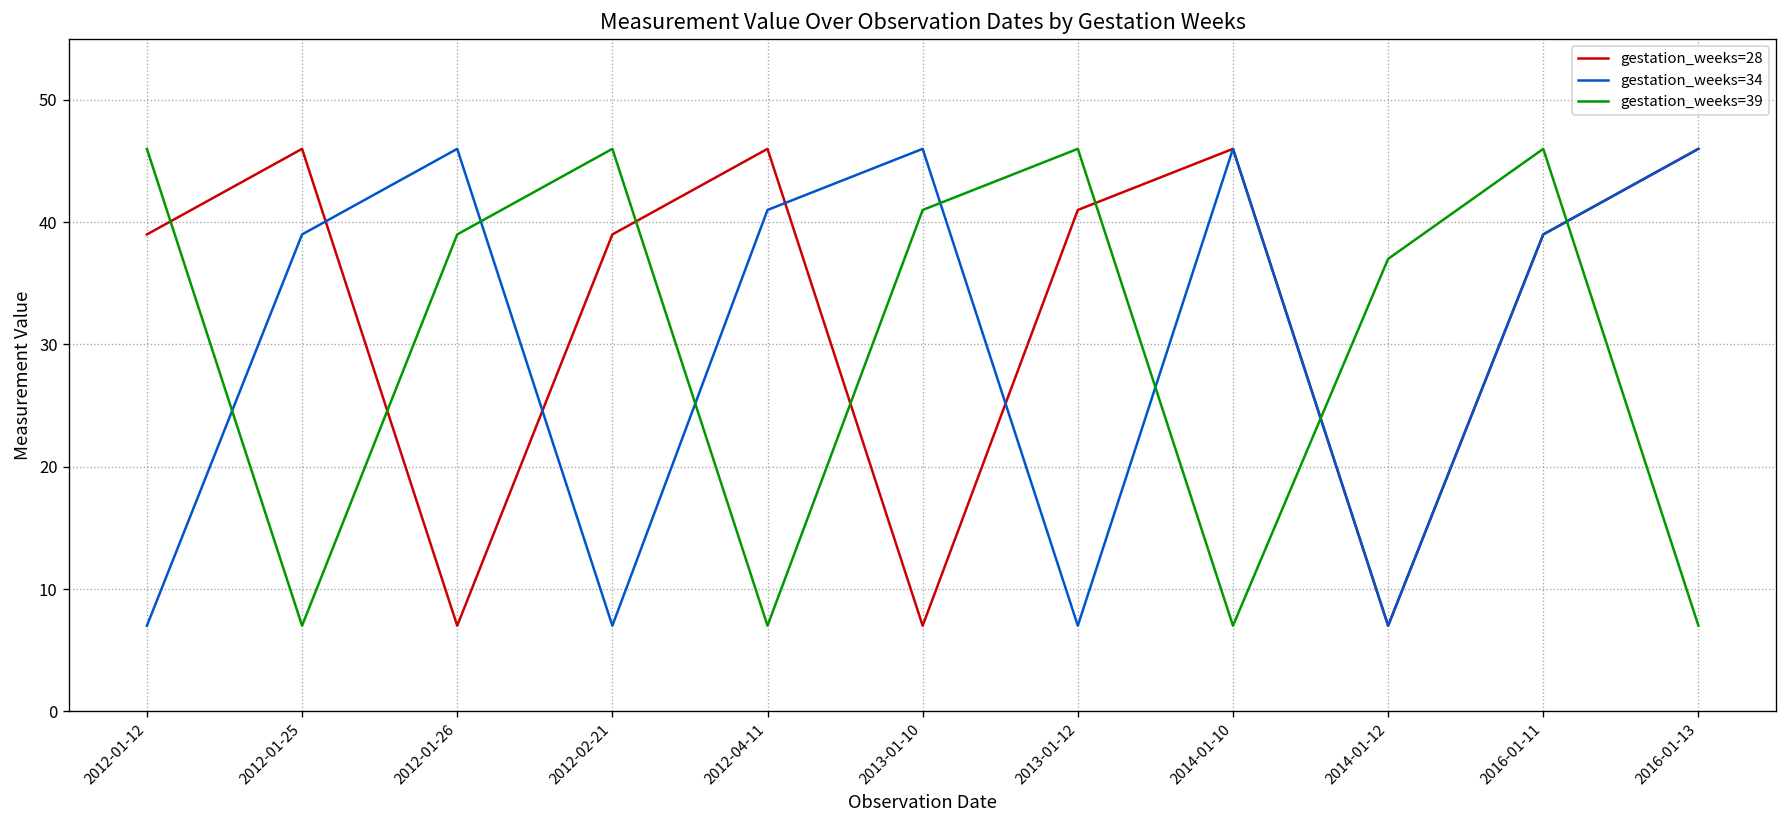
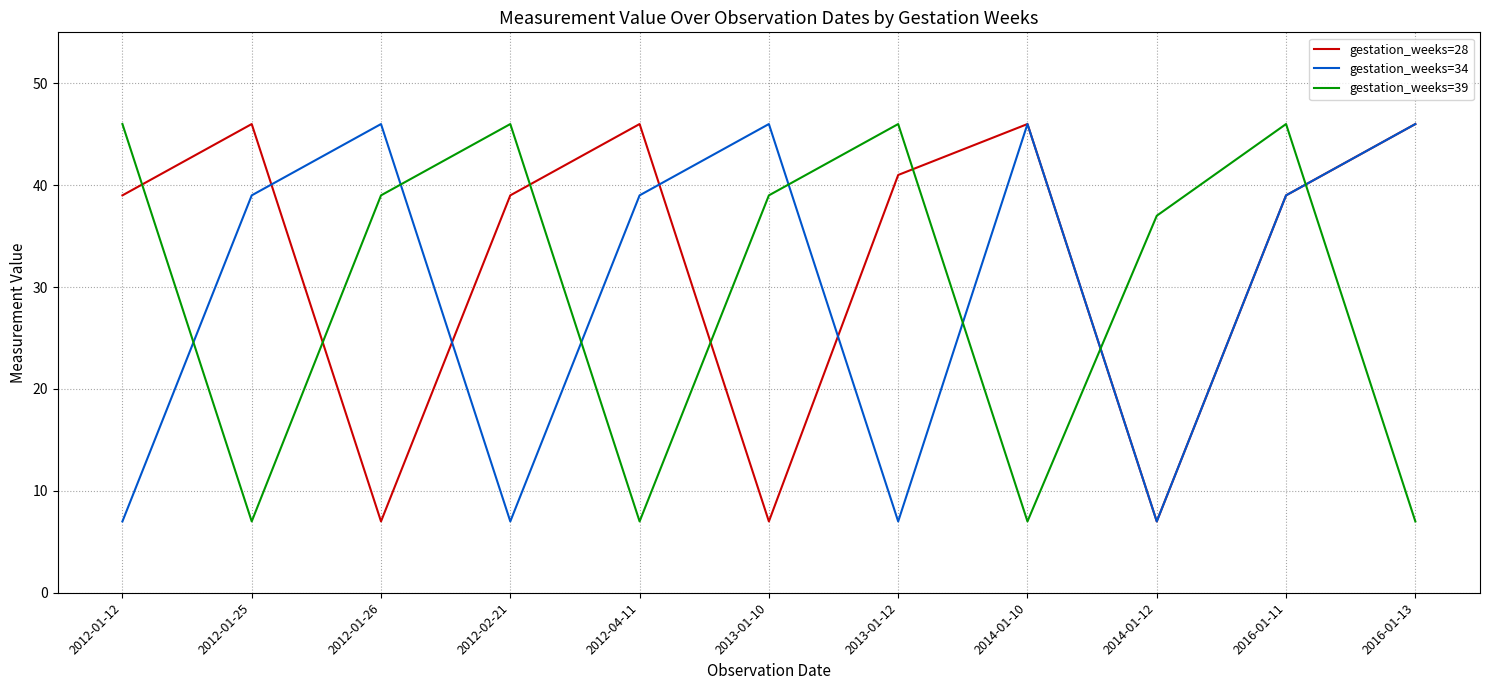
gestation_weeks=34, 2012-04-11: 41 -> 39
gestation_weeks=39, 2013-01-10: 41 -> 39
